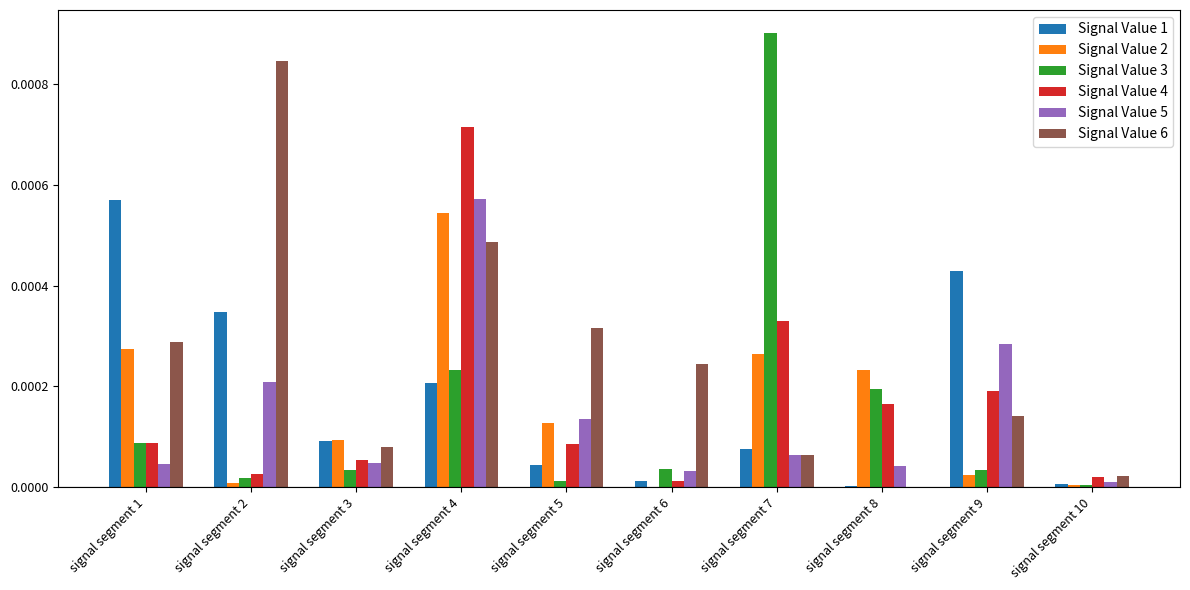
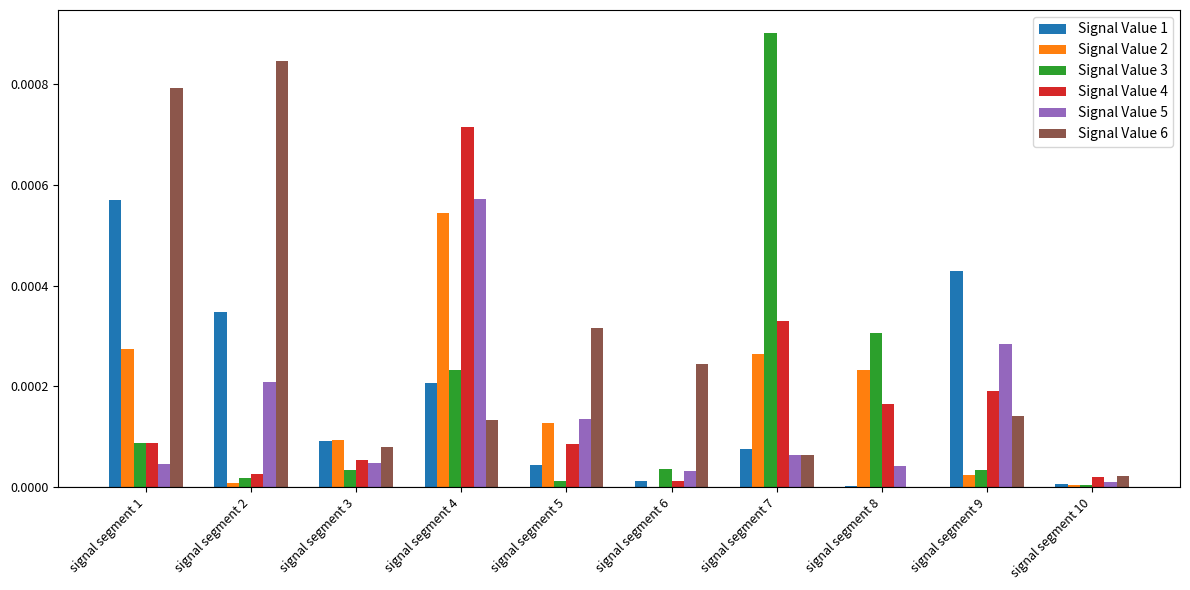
Signal Value 6, signal segment 1: 0.00029 -> 0.00079
Signal Value 6, signal segment 4: 0.00049 -> 0.00013
Signal Value 3, signal segment 8: 0.00020 -> 0.00031
